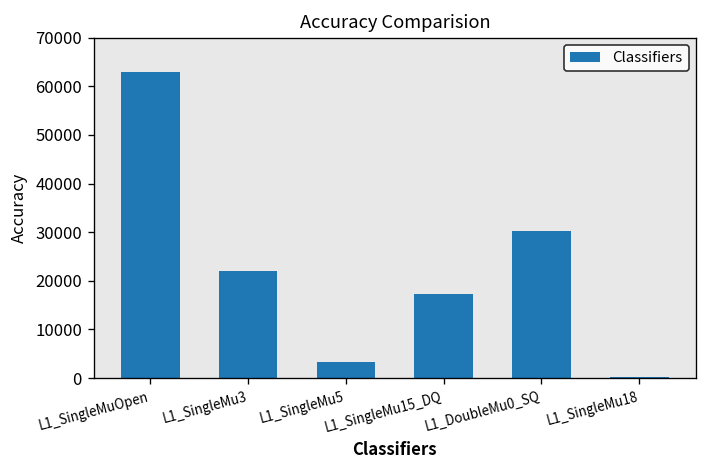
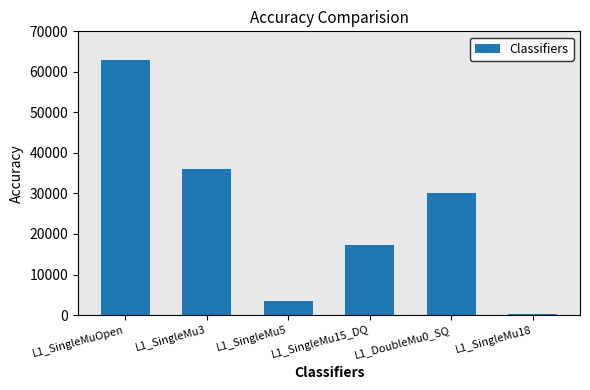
L1_SingleMu3: 22000 -> 36000
